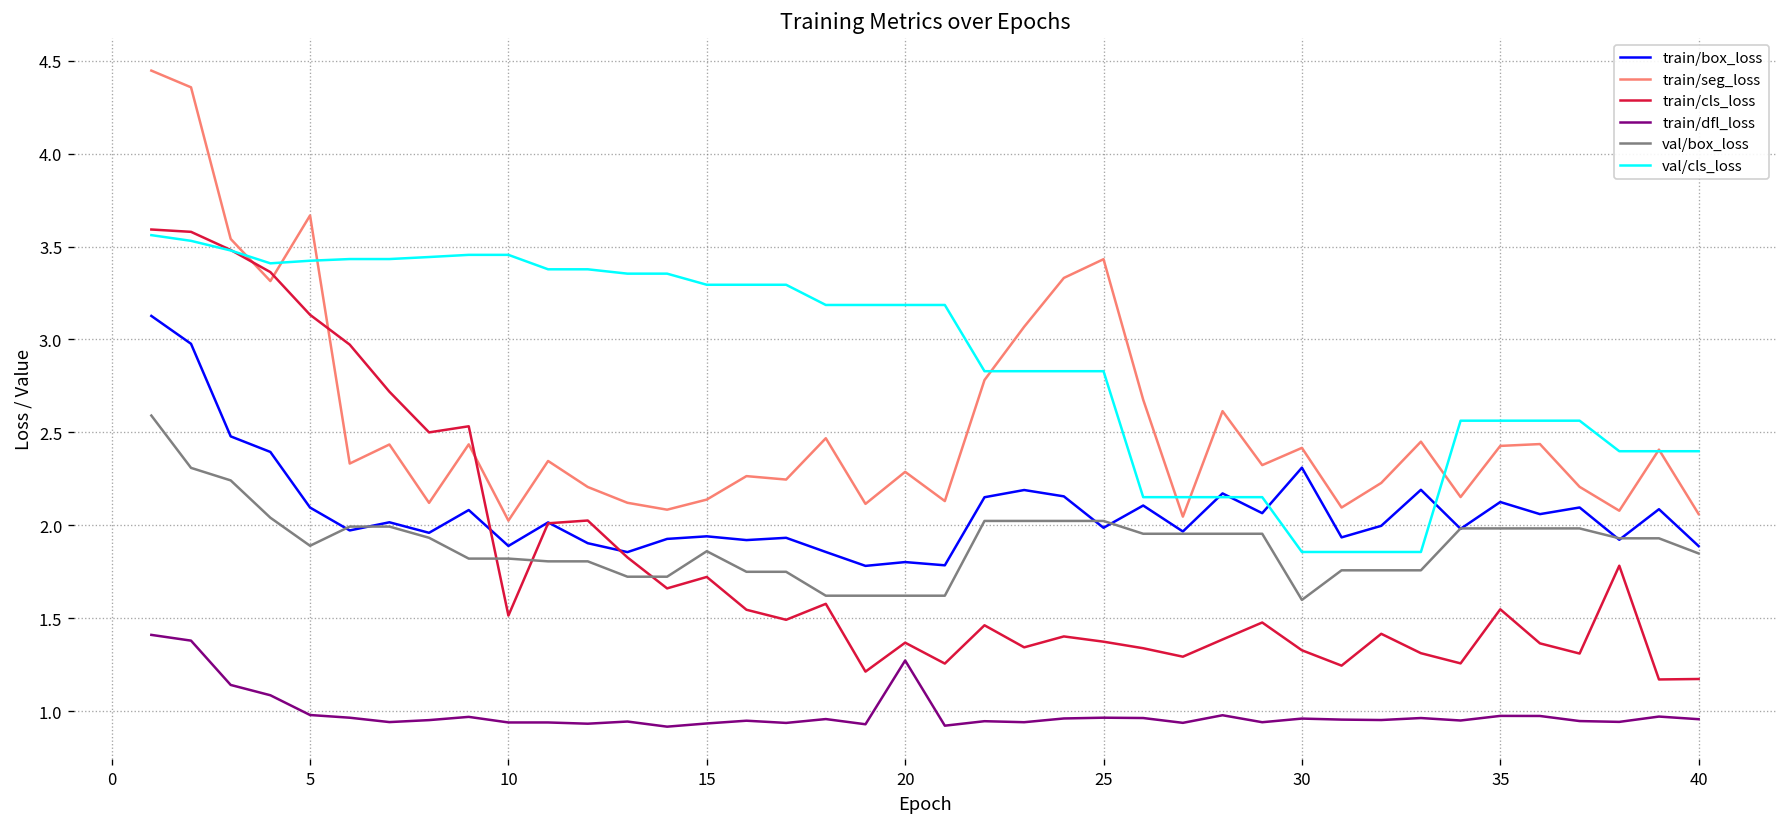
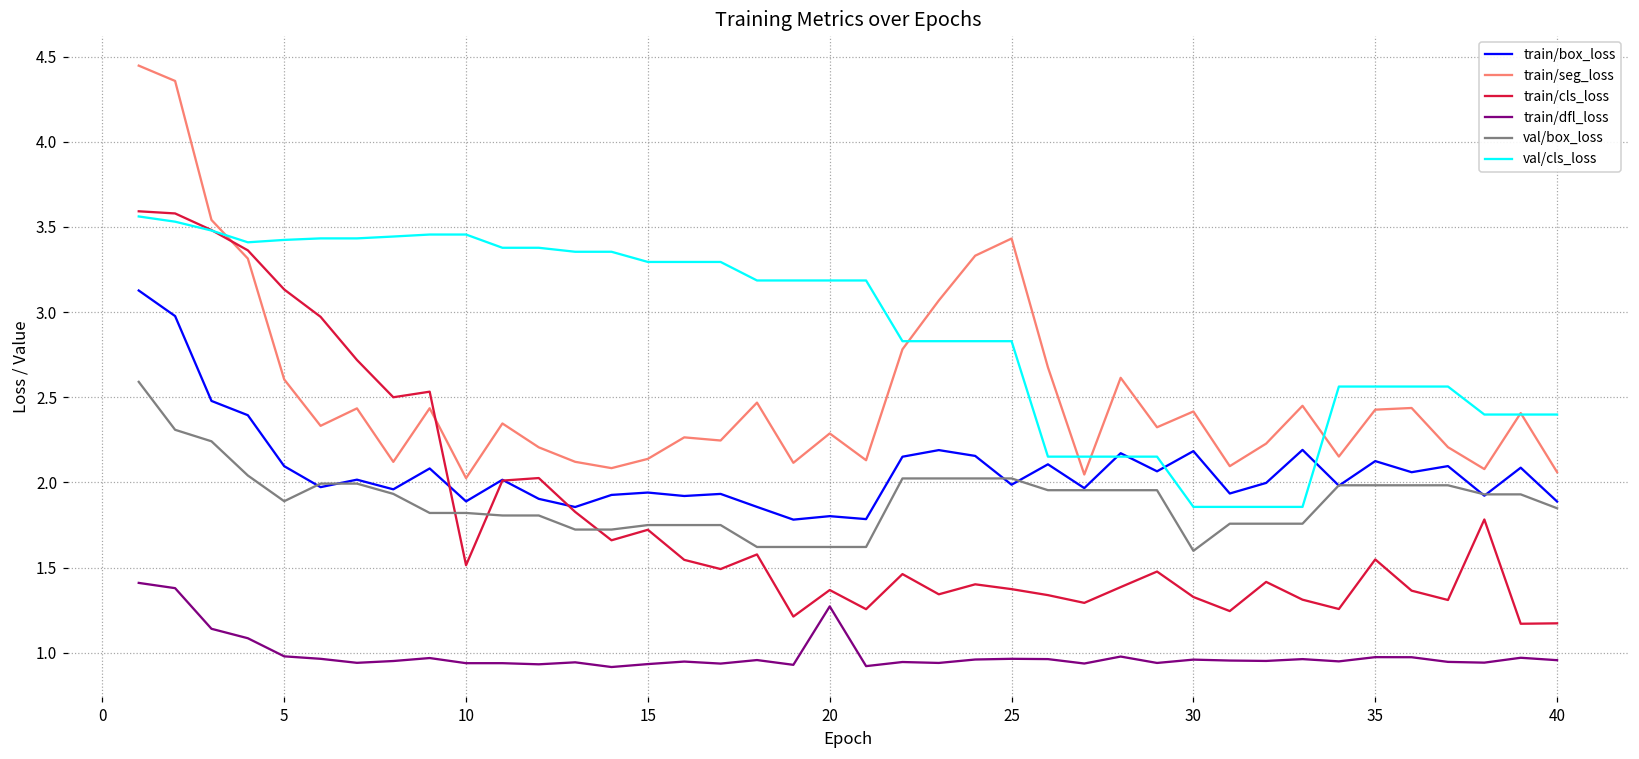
train/seg_loss, 5: 3.67 -> 2.60
val/box_loss, 15: 1.86 -> 1.75
train/box_loss, 30: 2.31 -> 2.18
